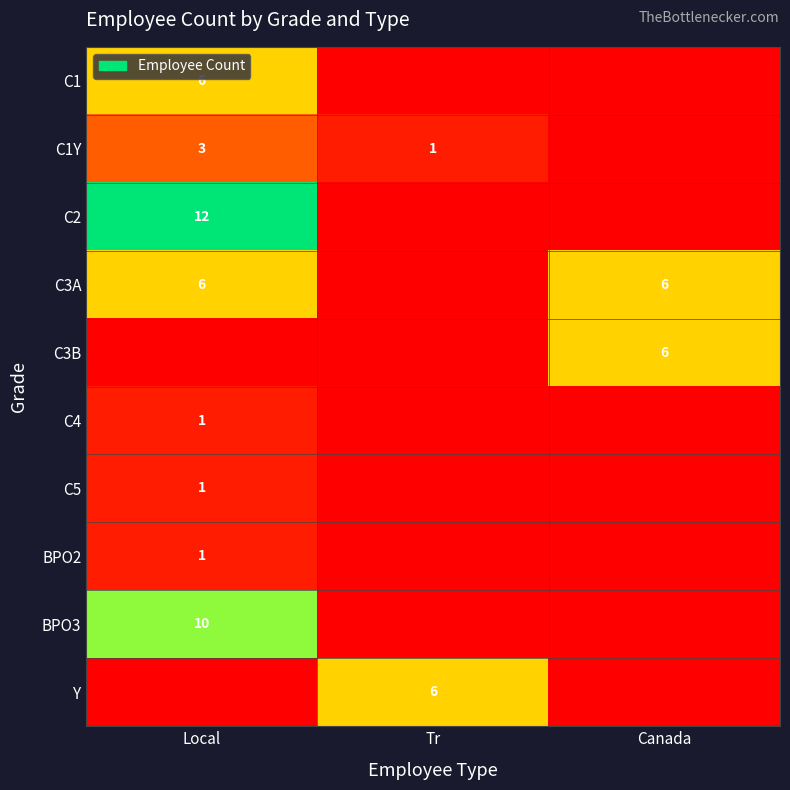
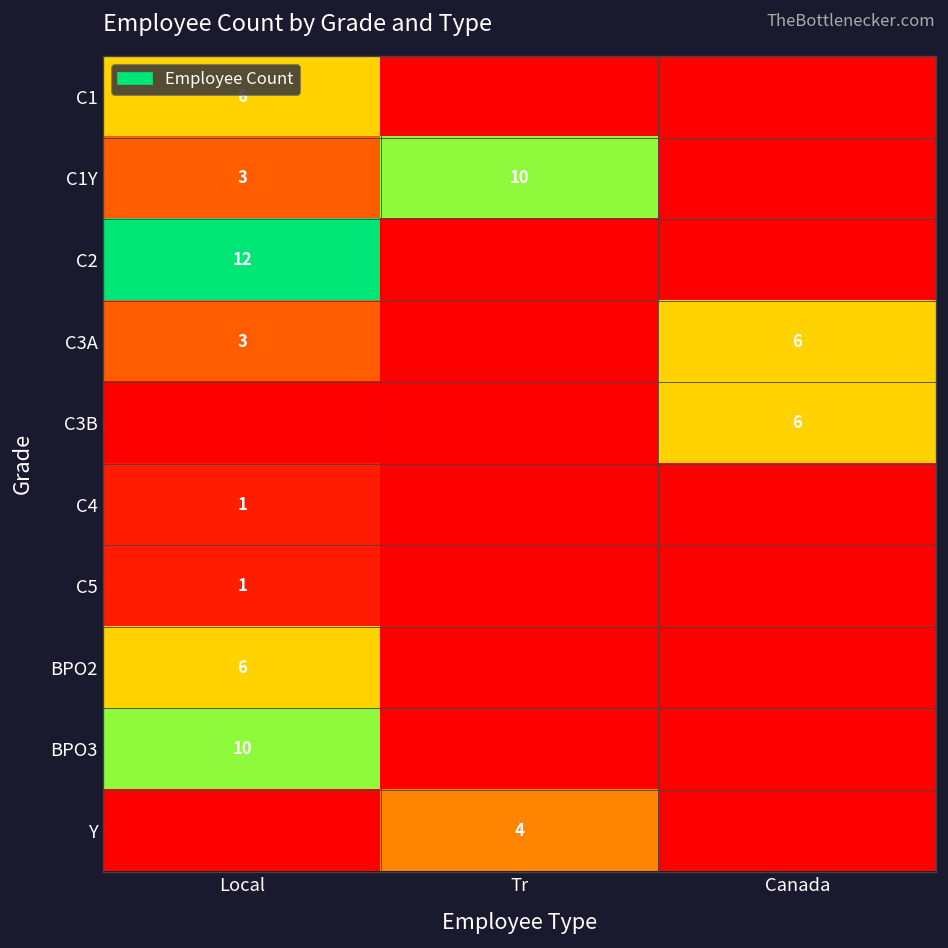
C1Y, Tr: 1 -> 10
C3A, Local: 6 -> 3
BPO2, Local: 1 -> 6
Y, Tr: 6 -> 4
